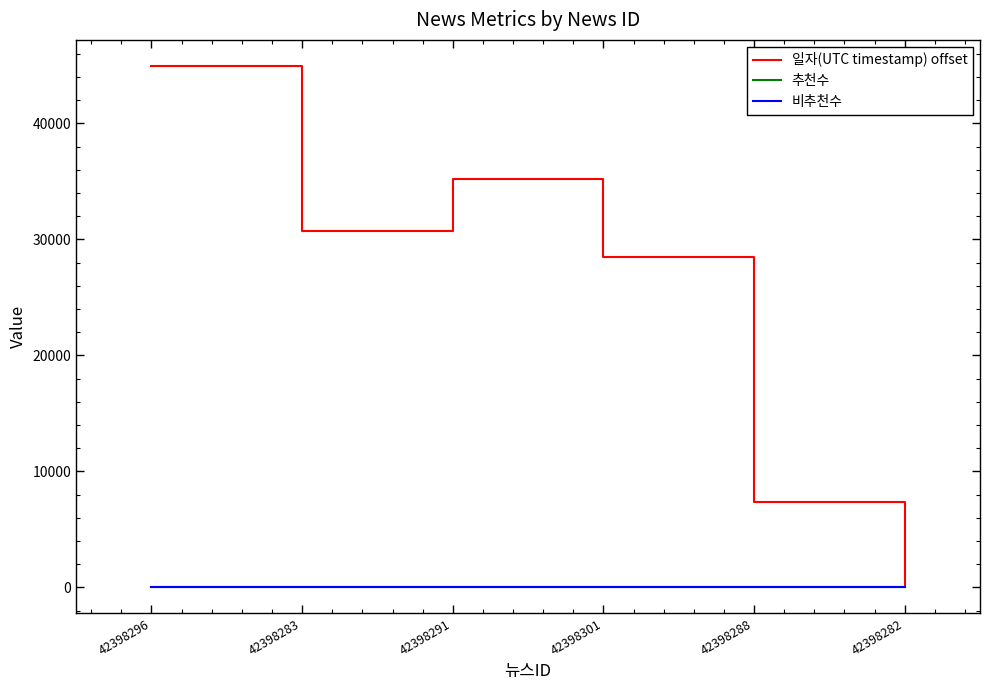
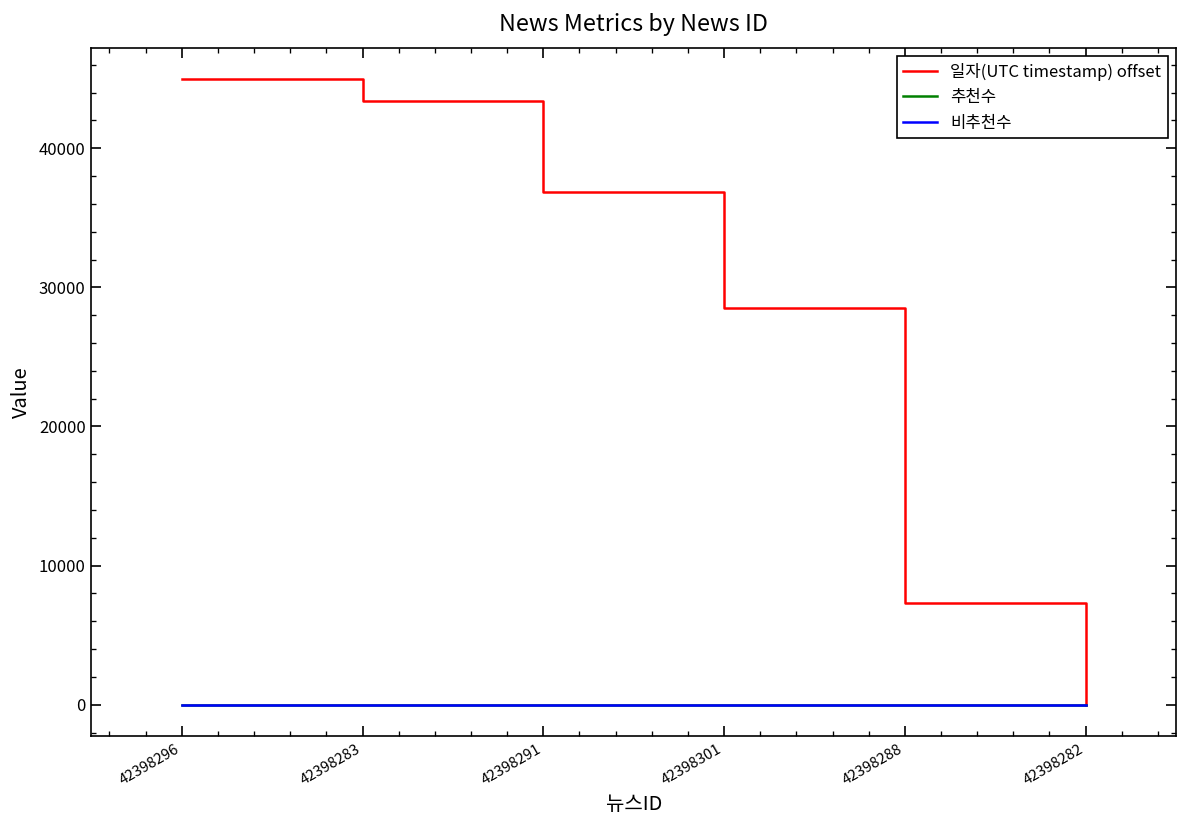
일자(UTC timestamp) offset, 42398283: 30800 -> 43400
일자(UTC timestamp) offset, 42398291: 35200 -> 36900
